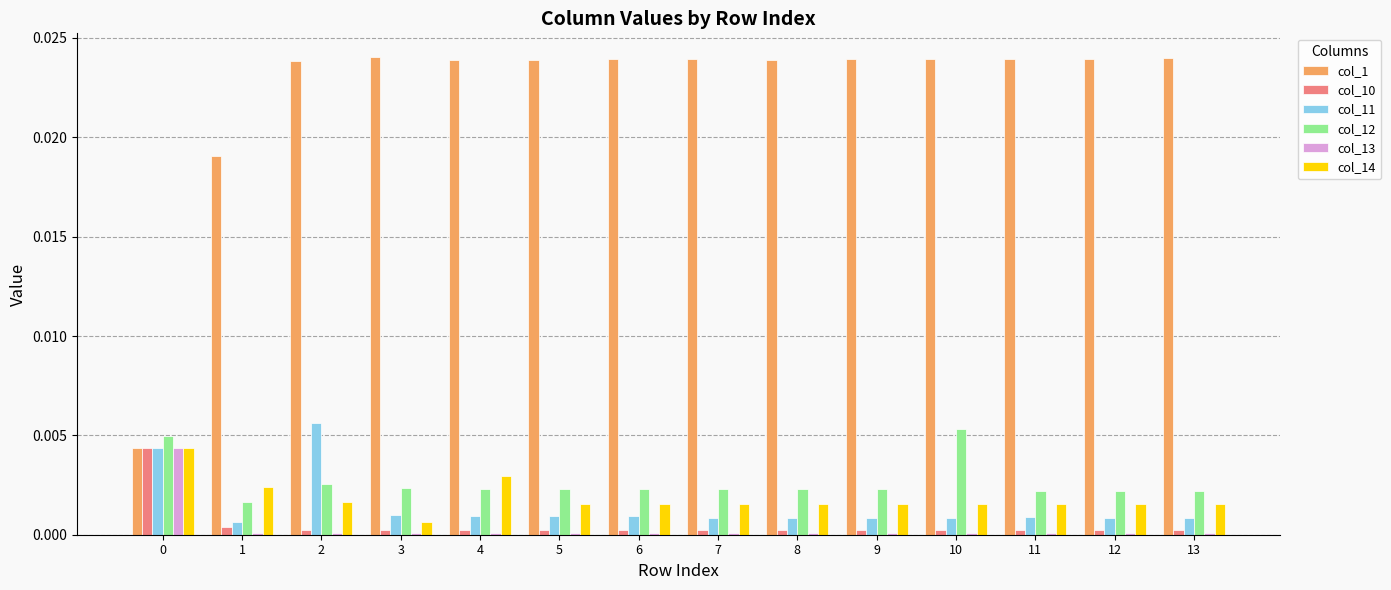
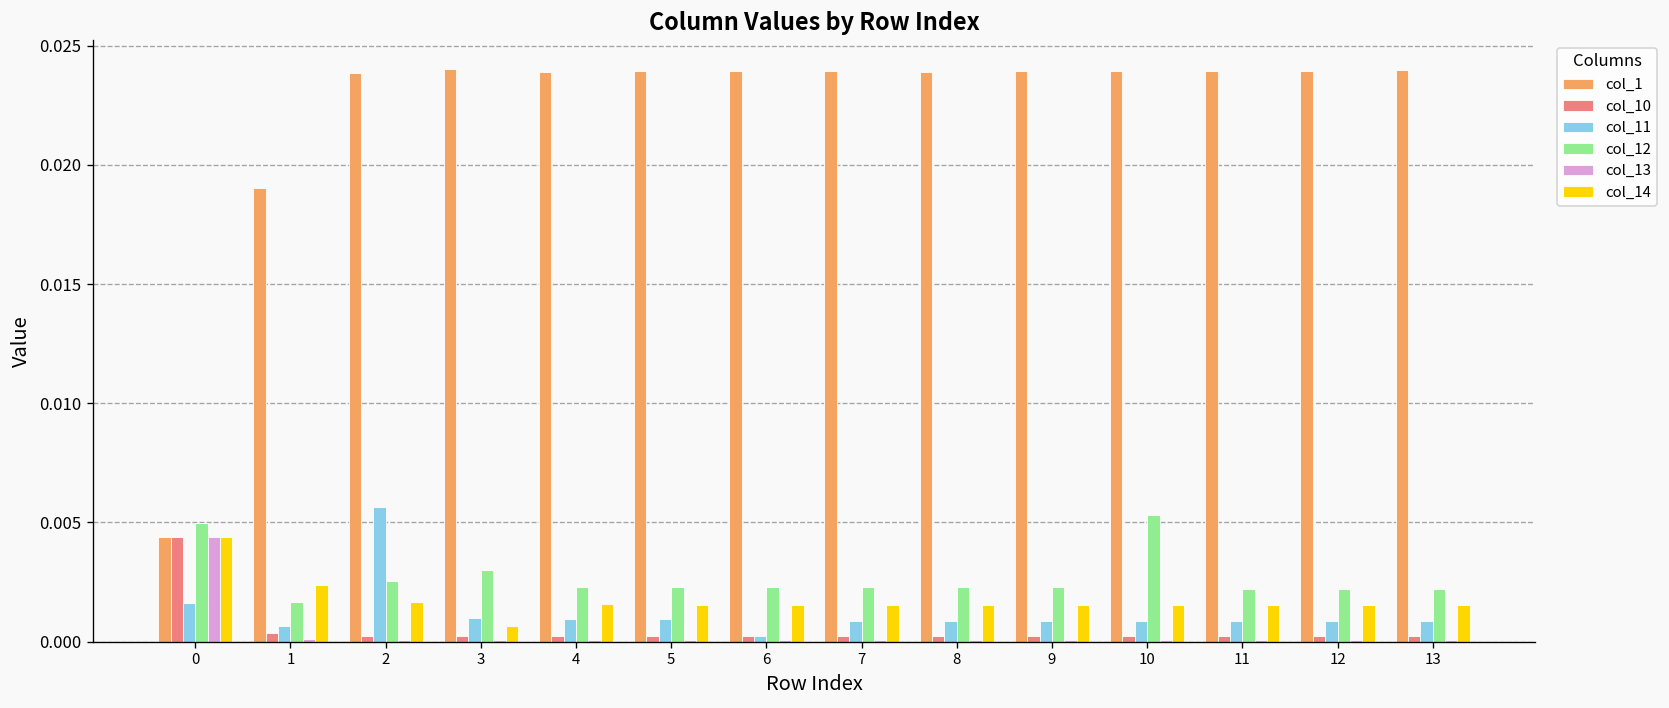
col_11, 0: 0.0044 -> 0.0016
col_12, 3: 0.0024 -> 0.0030
col_14, 4: 0.0029 -> 0.0016
col_11, 6: 0.0009 -> 0.0002
